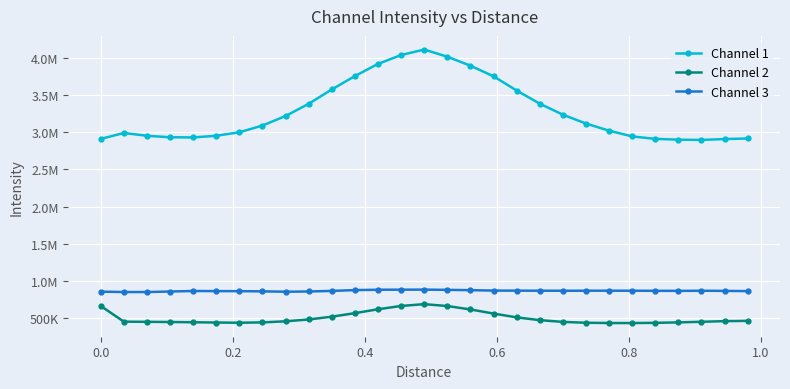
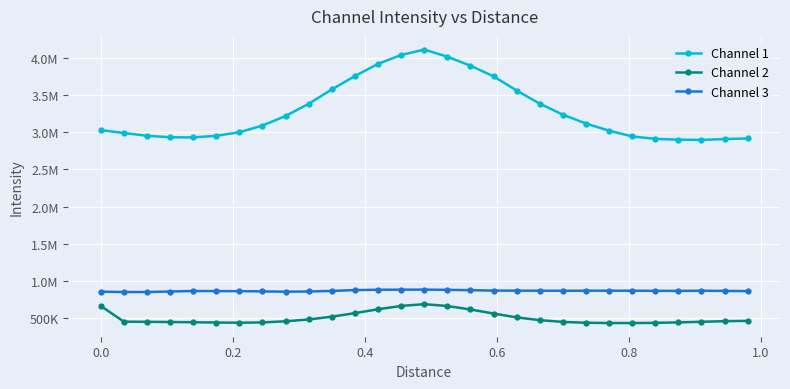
Channel 1, 0.0: 2900000 -> 3000000
